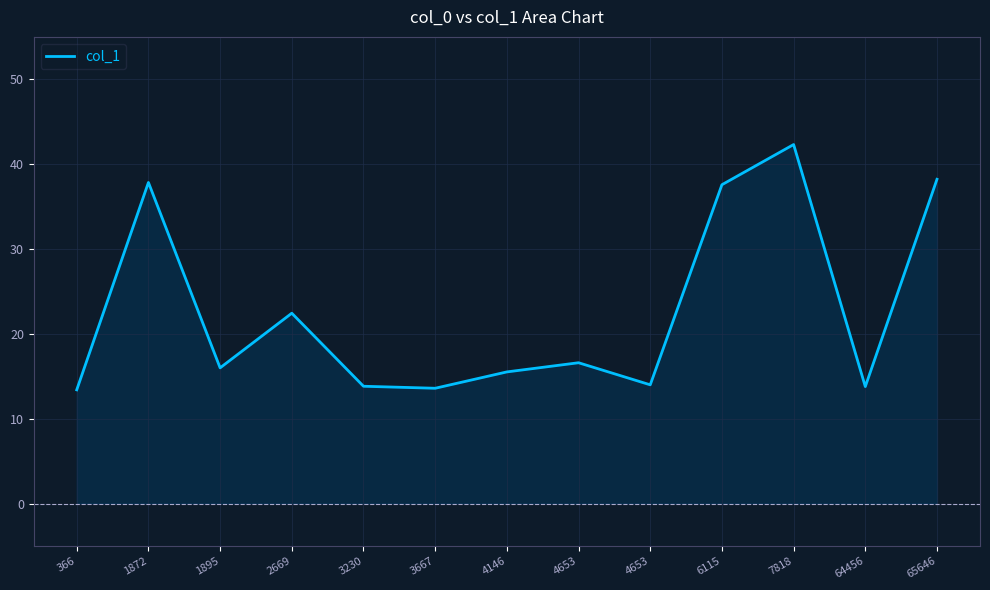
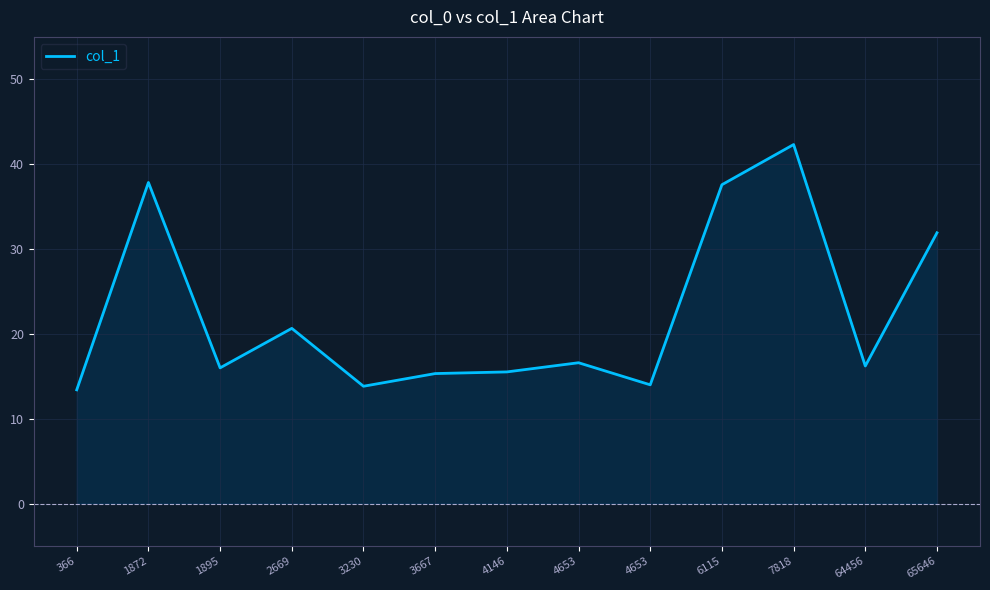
2669: 22 -> 21
3667: 14 -> 15
64456: 14 -> 16
65646: 38 -> 32
